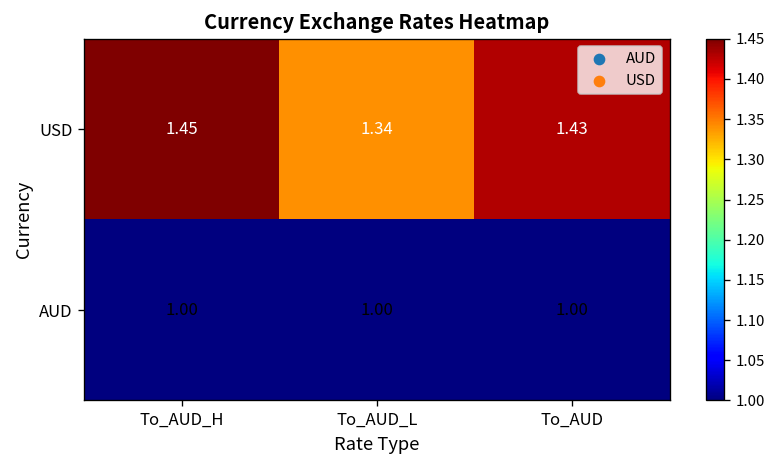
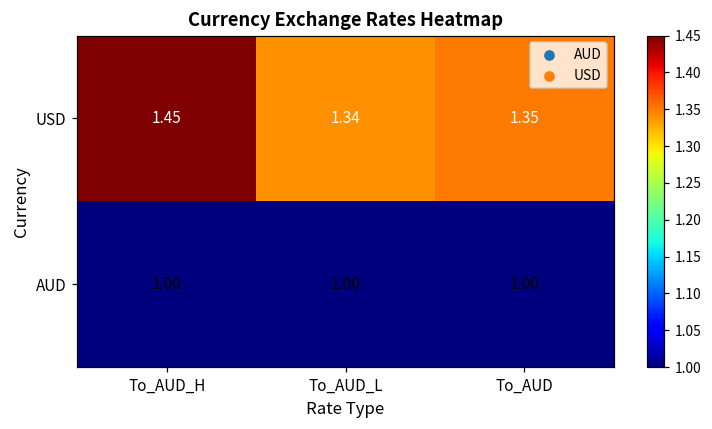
USD, To_AUD: 1.43 -> 1.35
